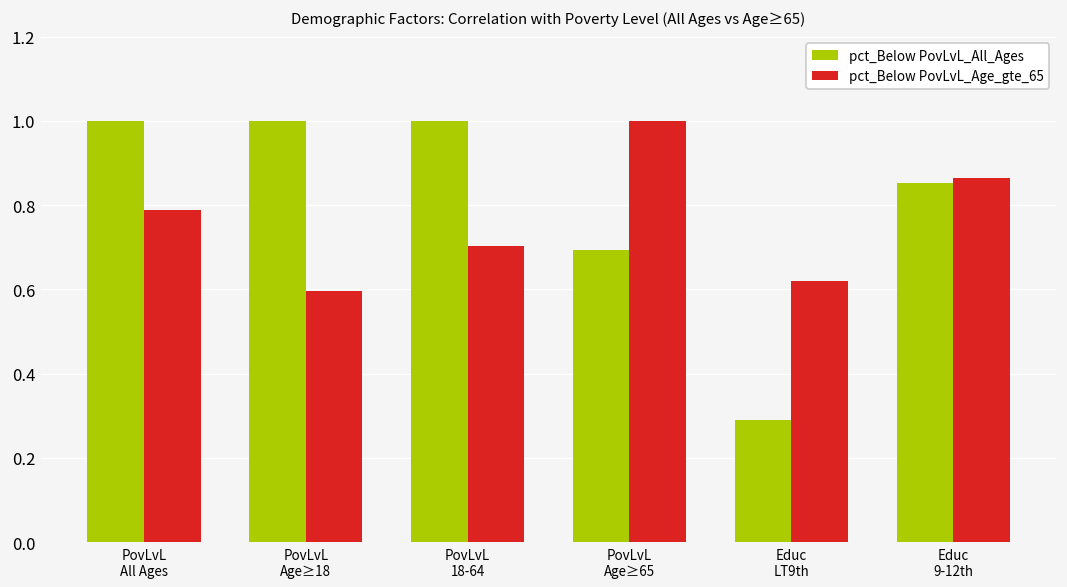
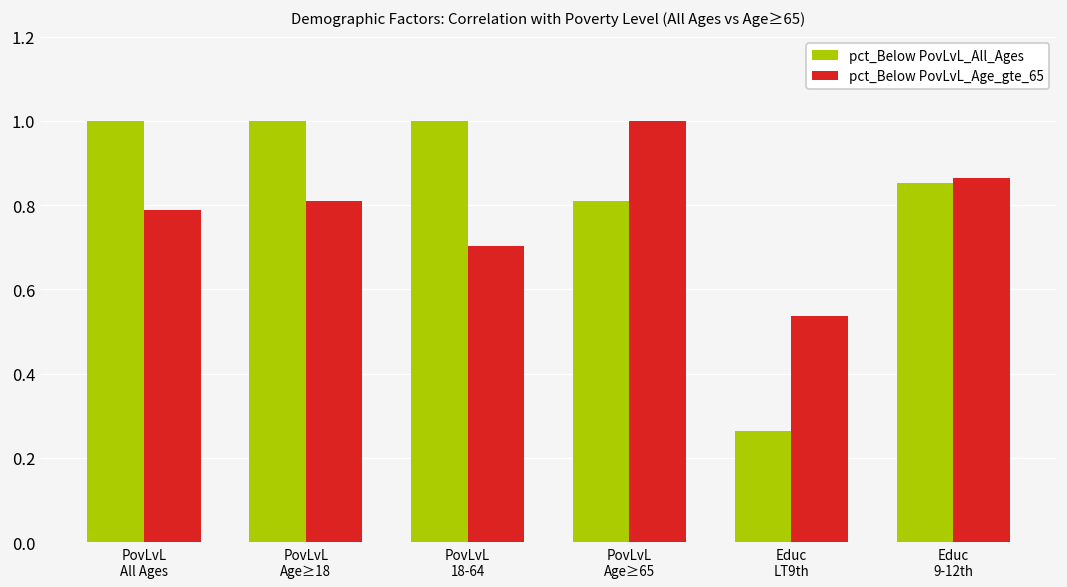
pct_Below PovLvL_Age_gte_65, PovLvL Age≥18: 0.60 -> 0.81
pct_Below PovLvL_All_Ages, PovLvL Age≥65: 0.69 -> 0.81
pct_Below PovLvL_All_Ages, Educ LT9th: 0.29 -> 0.27
pct_Below PovLvL_Age_gte_65, Educ LT9th: 0.62 -> 0.54
